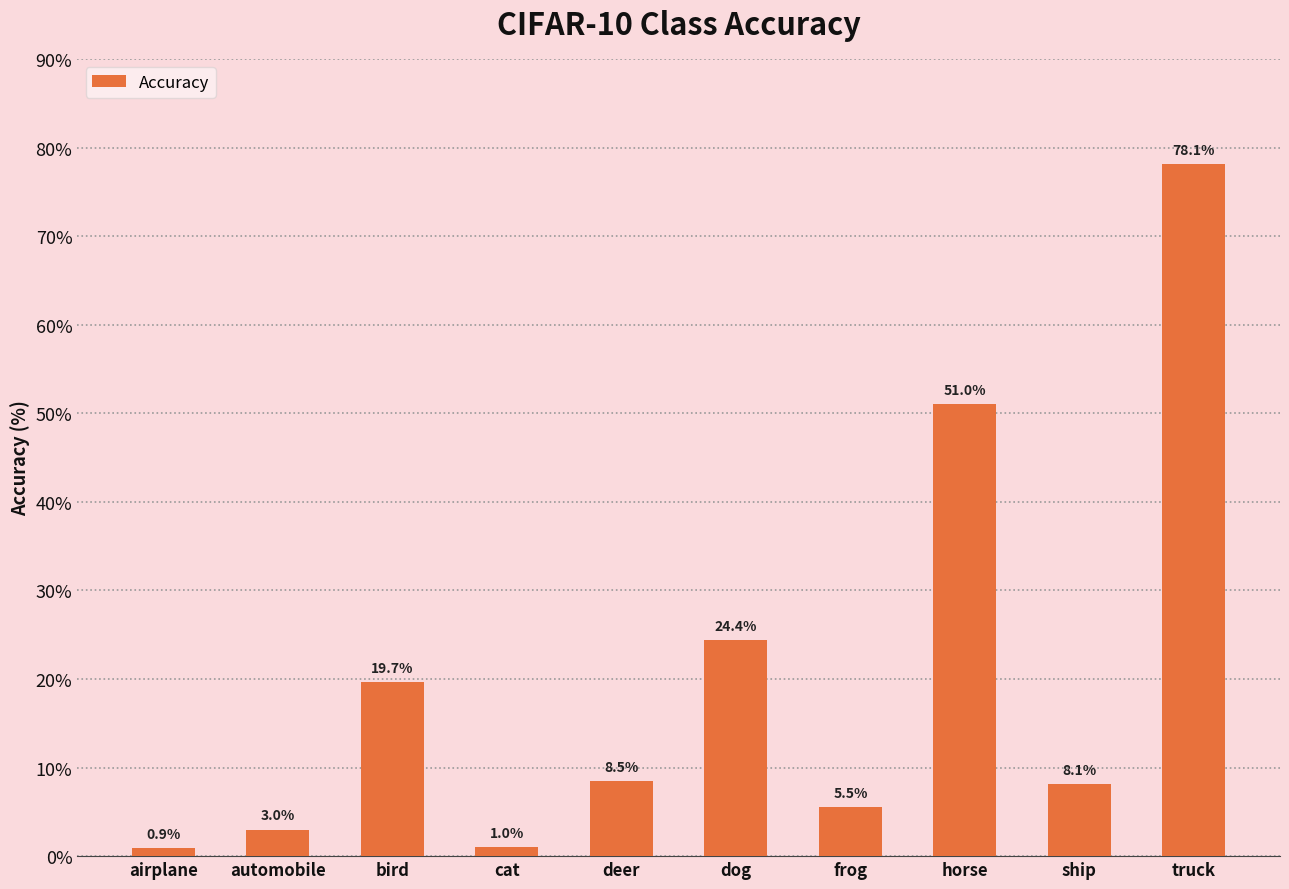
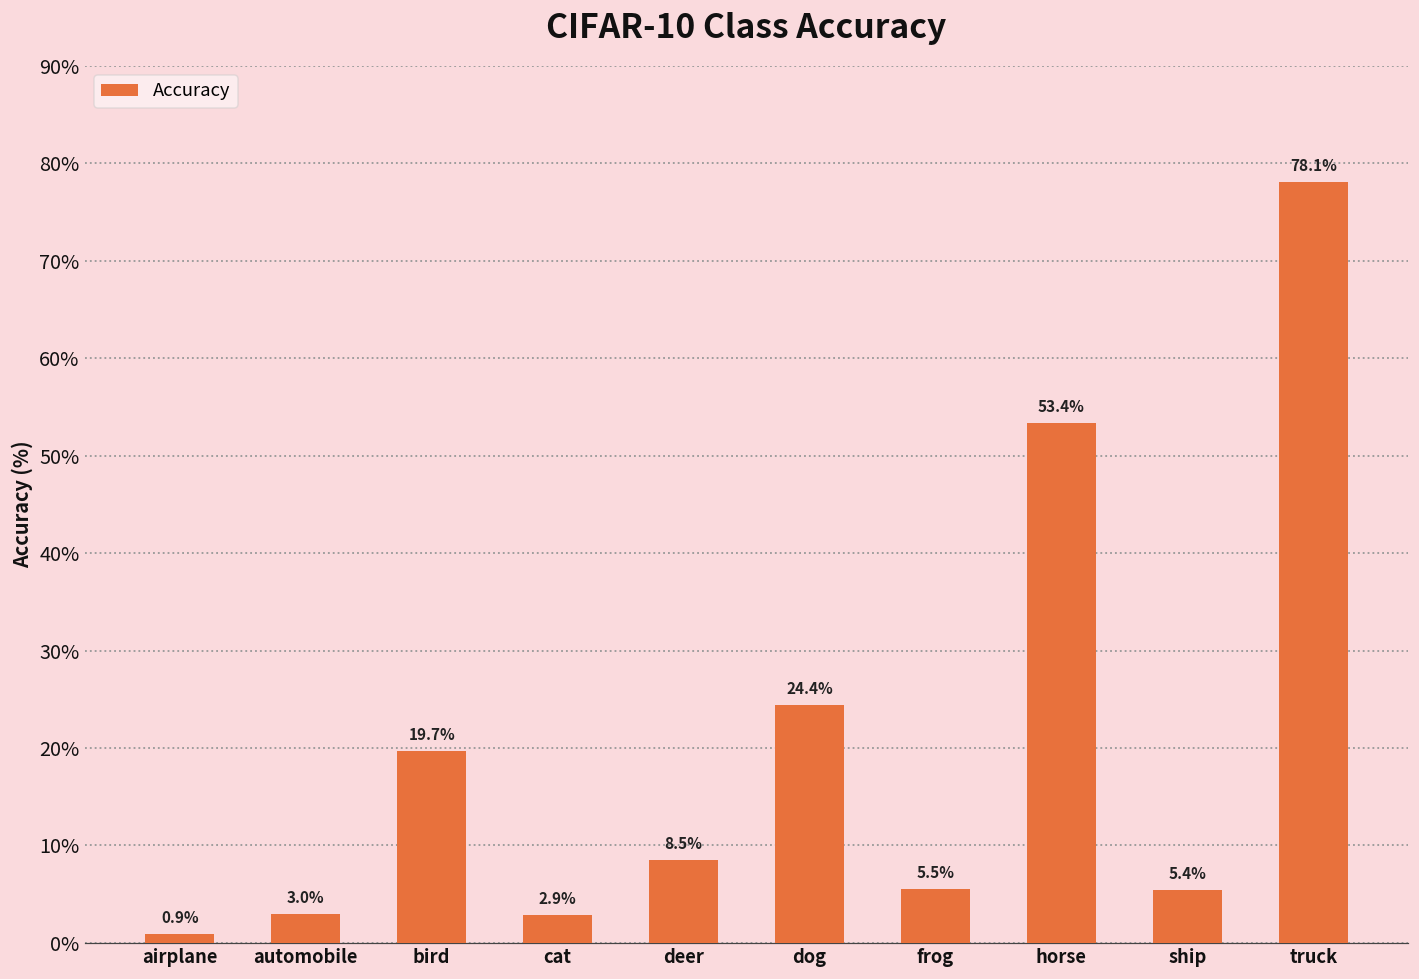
cat: 1.0% -> 2.9%
horse: 51.0% -> 53.4%
ship: 8.1% -> 5.4%
